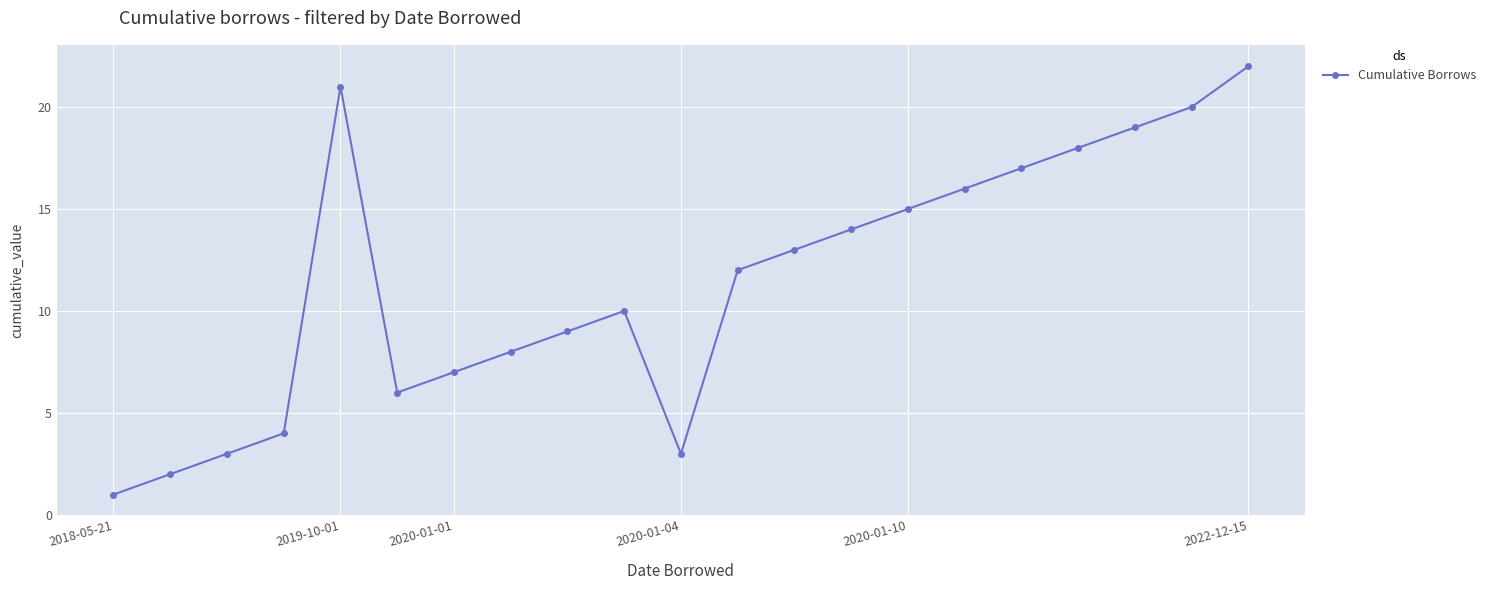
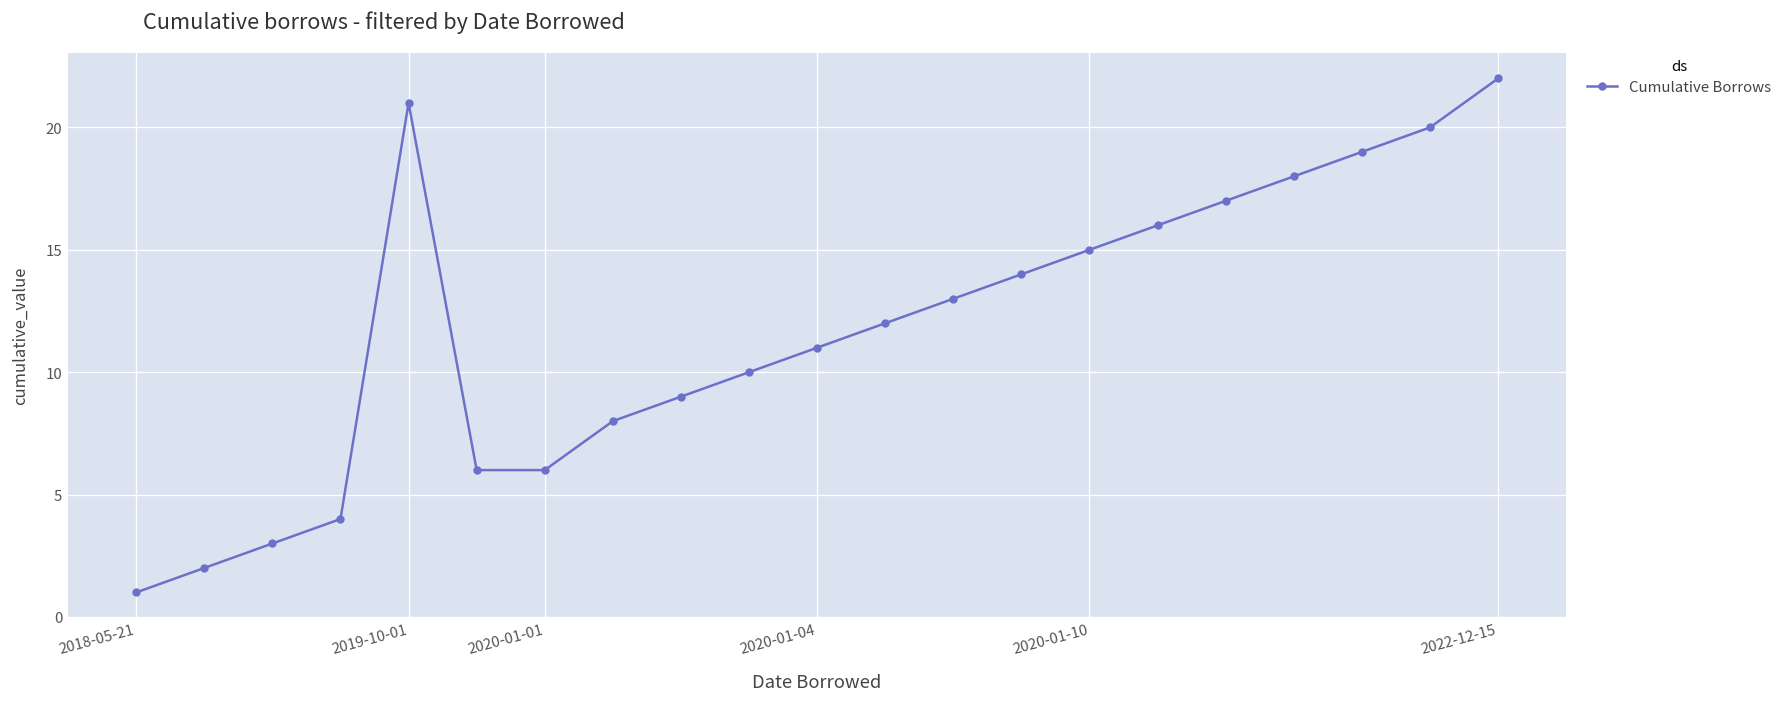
2020-01-01: 7 -> 6
2020-01-04: 3 -> 11
